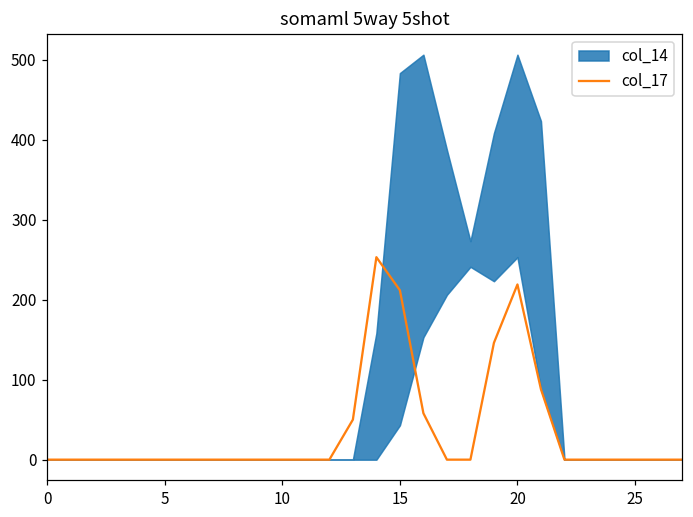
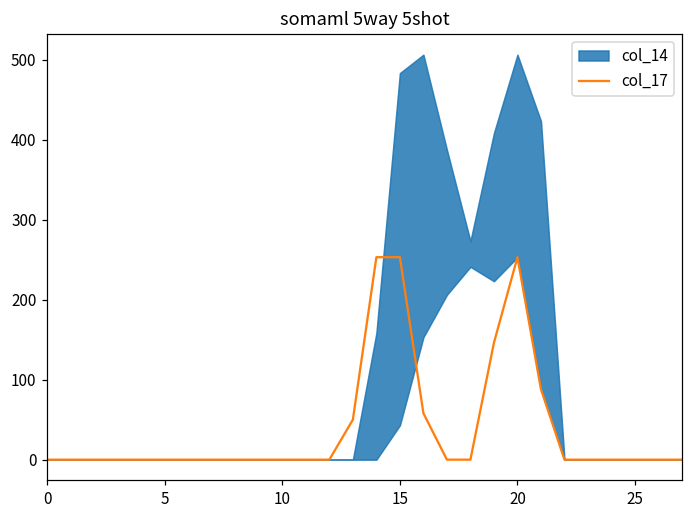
col_17, 15: 210 -> 250
col_17, 20: 220 -> 250
